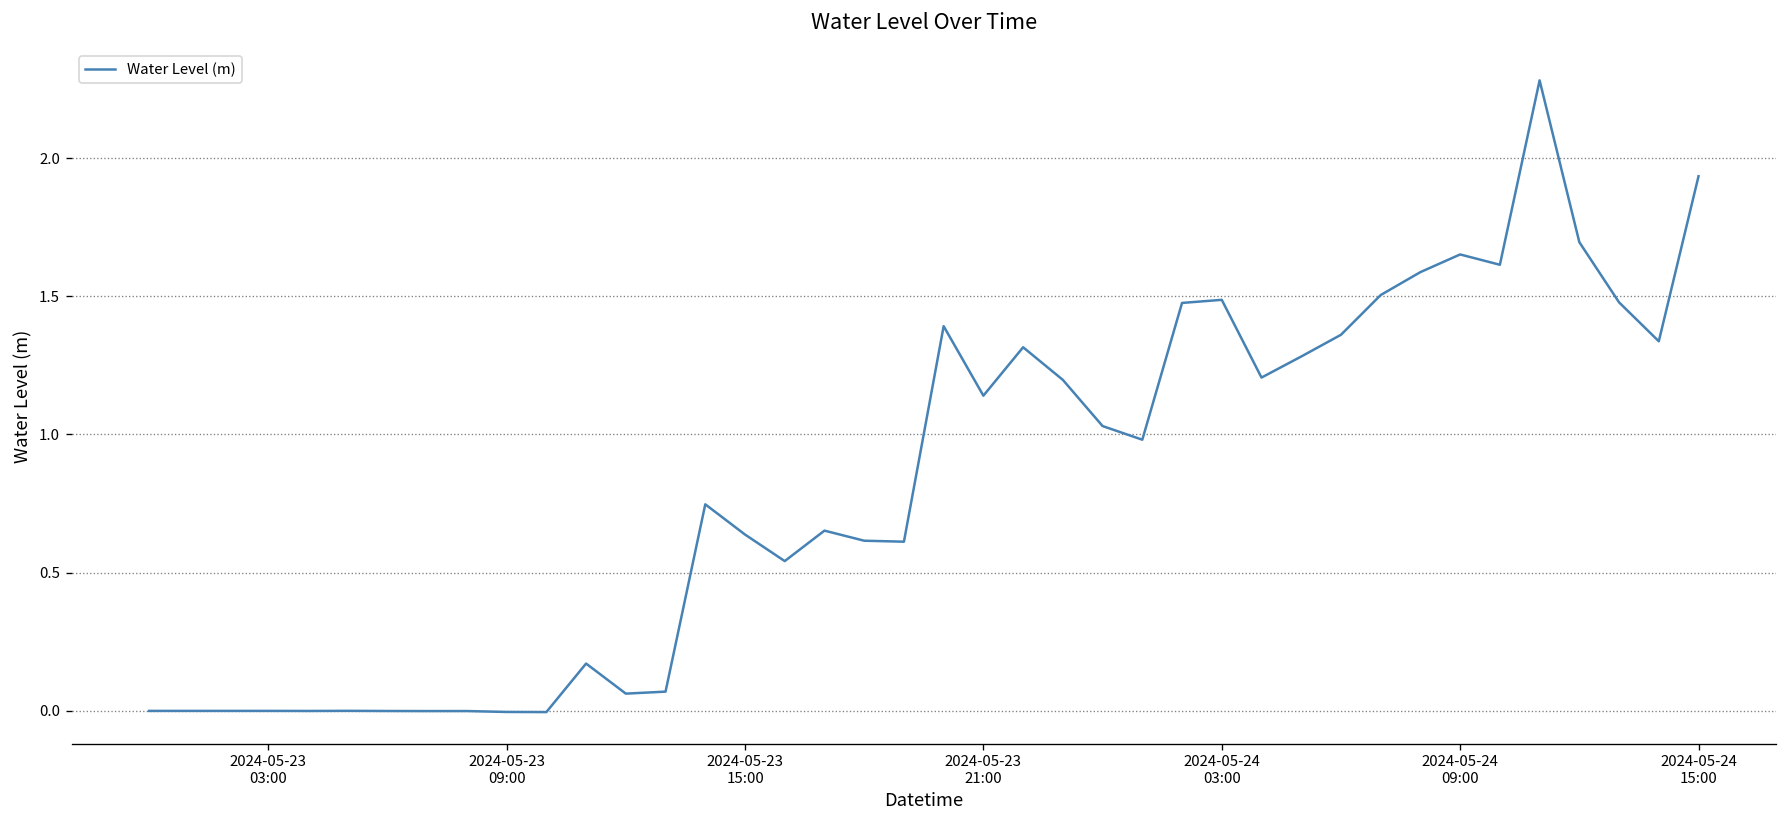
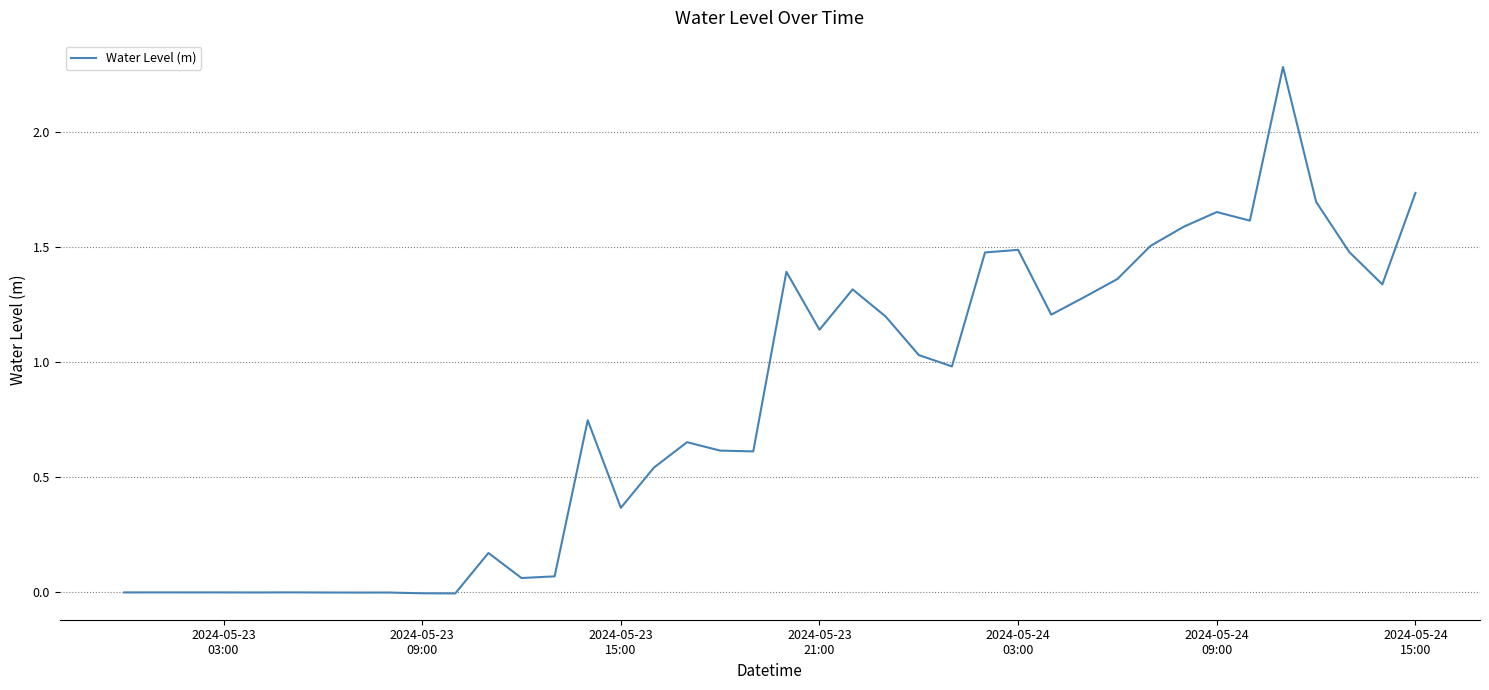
2024-05-23 15:00: 0.64 -> 0.37
2024-05-24 15:00: 1.93 -> 1.73
